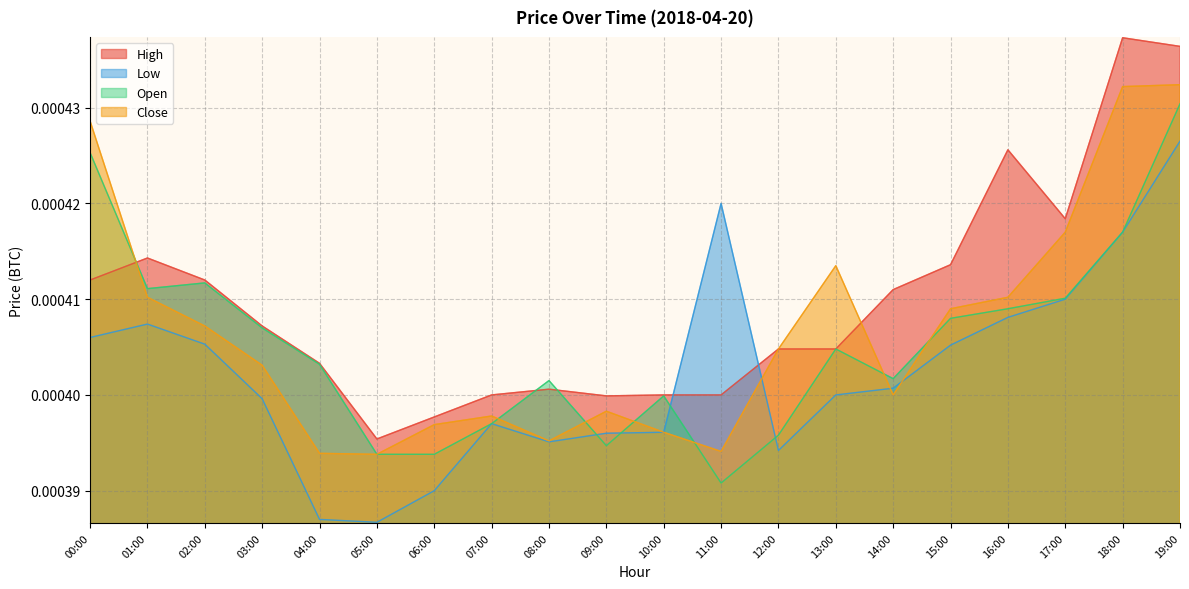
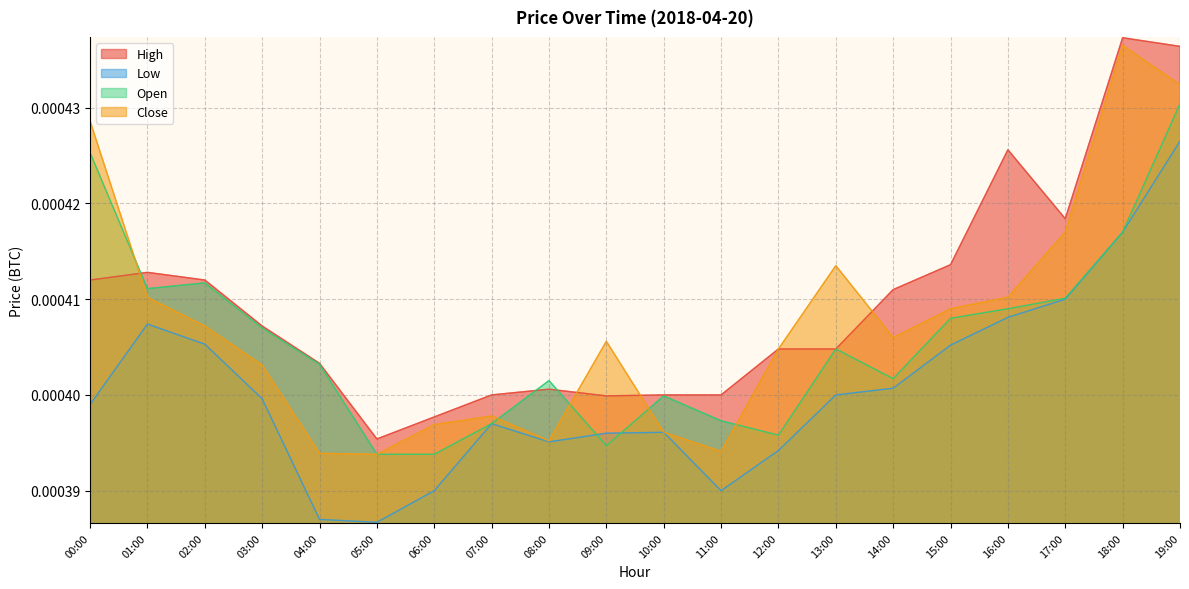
Low, 00:00: 0.000406 -> 0.000399
High, 01:00: 0.000414 -> 0.000413
Close, 09:00: 0.000398 -> 0.000406
Low, 11:00: 0.00042 -> 0.00039
Open, 11:00: 0.000391 -> 0.000397
Close, 14:00: 0.000400 -> 0.000406
Close, 18:00: 0.000432 -> 0.000437
